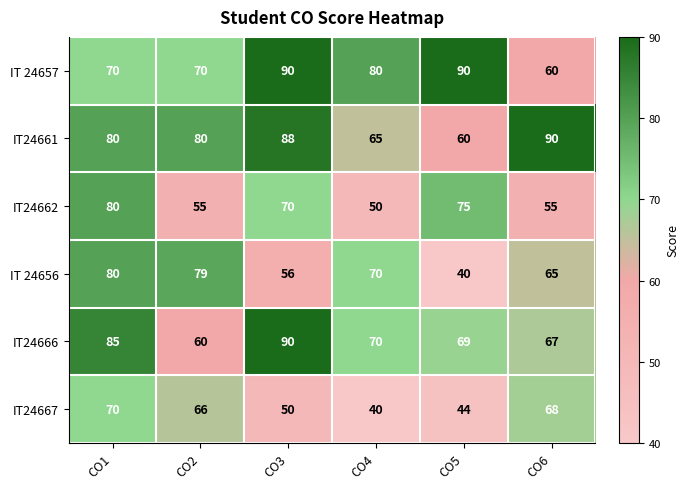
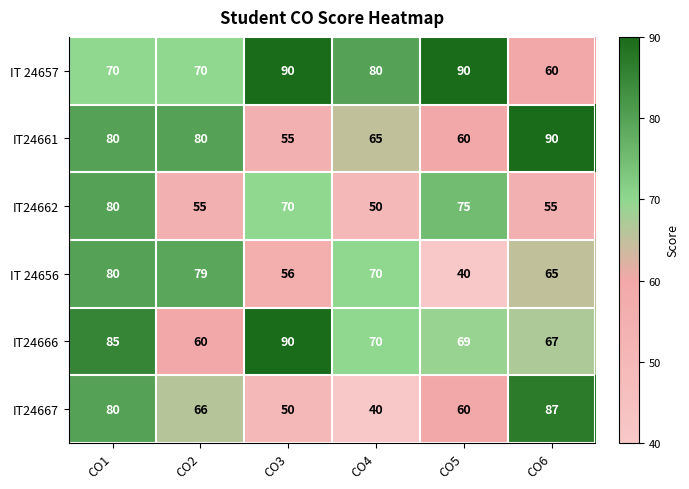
IT24661, CO3: 88 -> 55
IT24667, CO1: 70 -> 80
IT24667, CO5: 44 -> 60
IT24667, CO6: 68 -> 87
